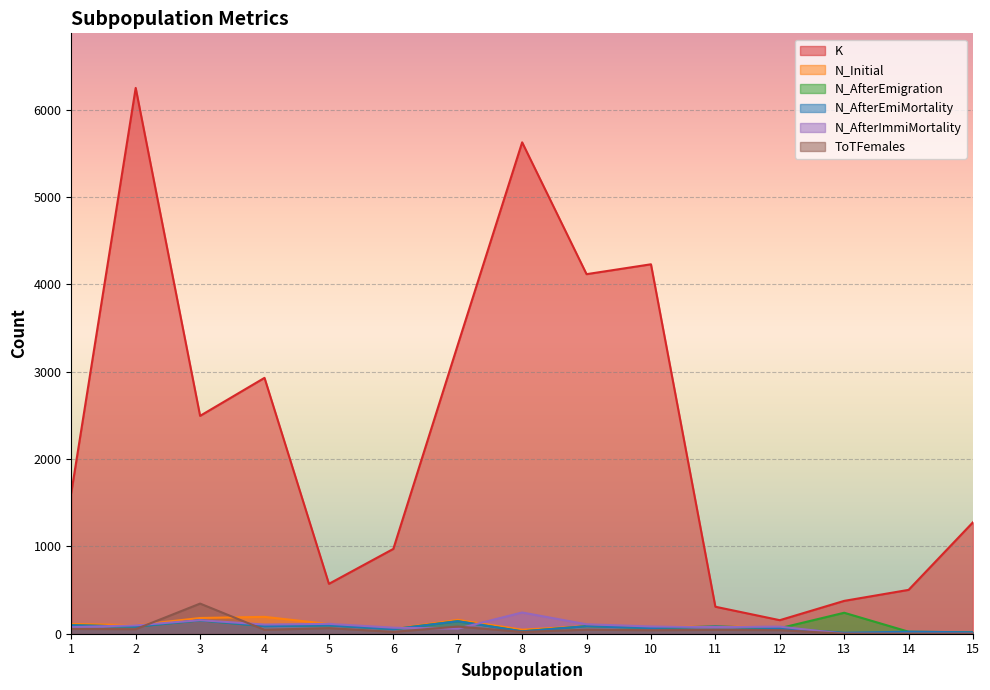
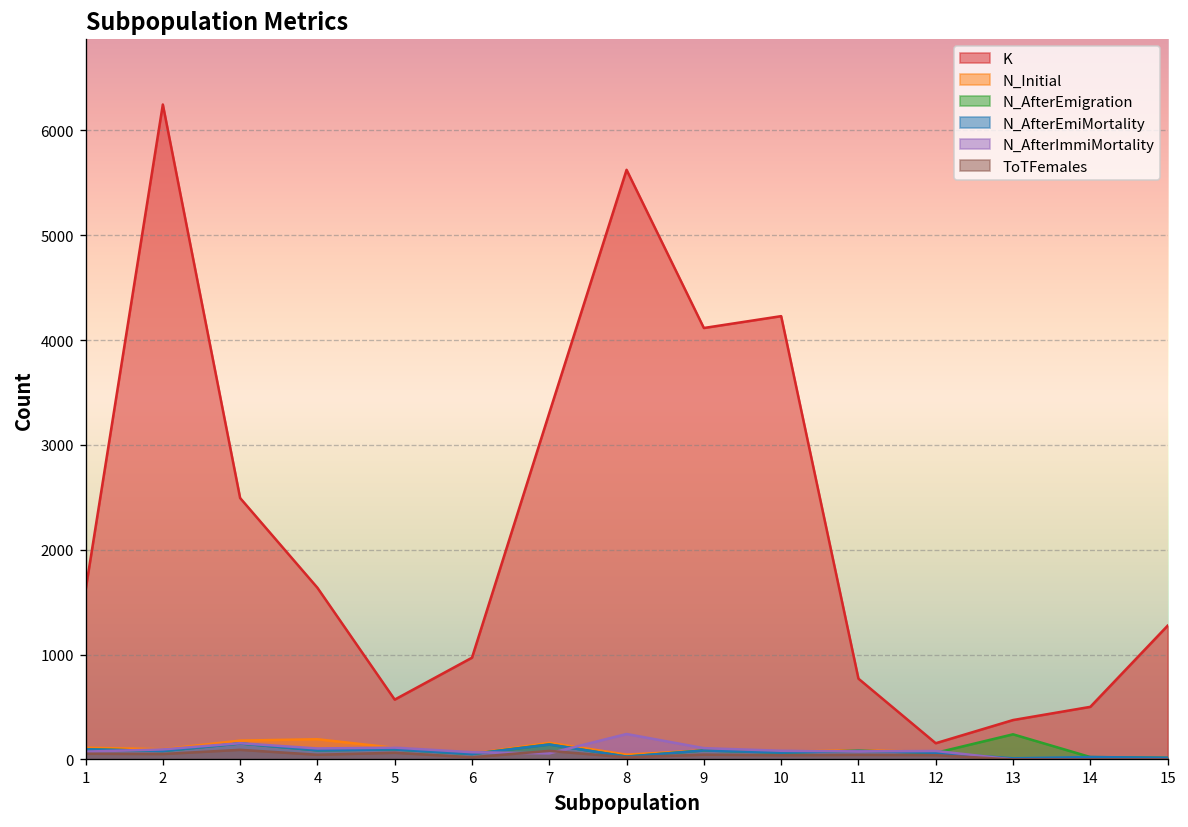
ToTFemales, 3: 300 -> 100
K, 4: 2900 -> 1600
K, 11: 300 -> 800
